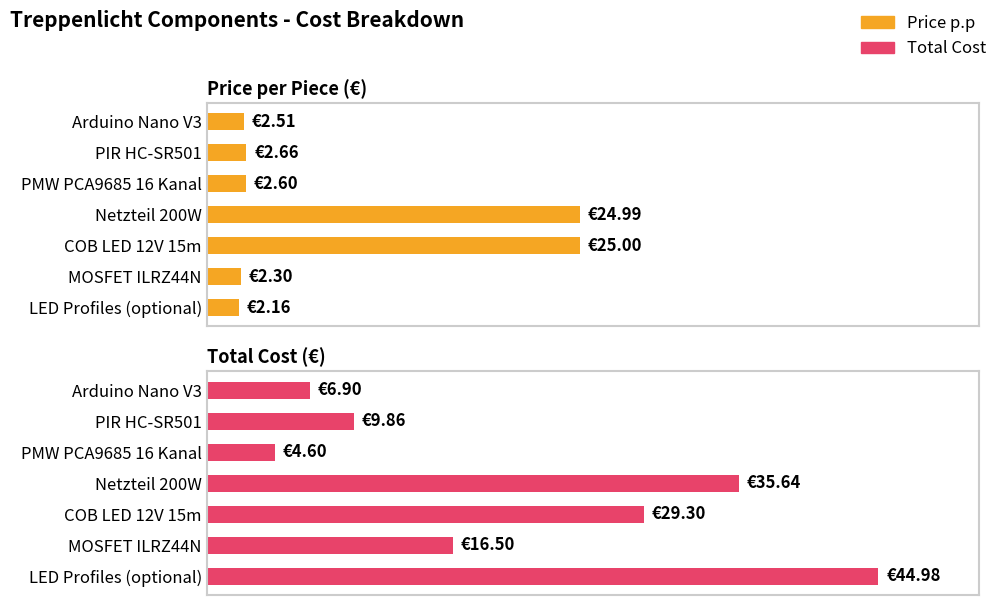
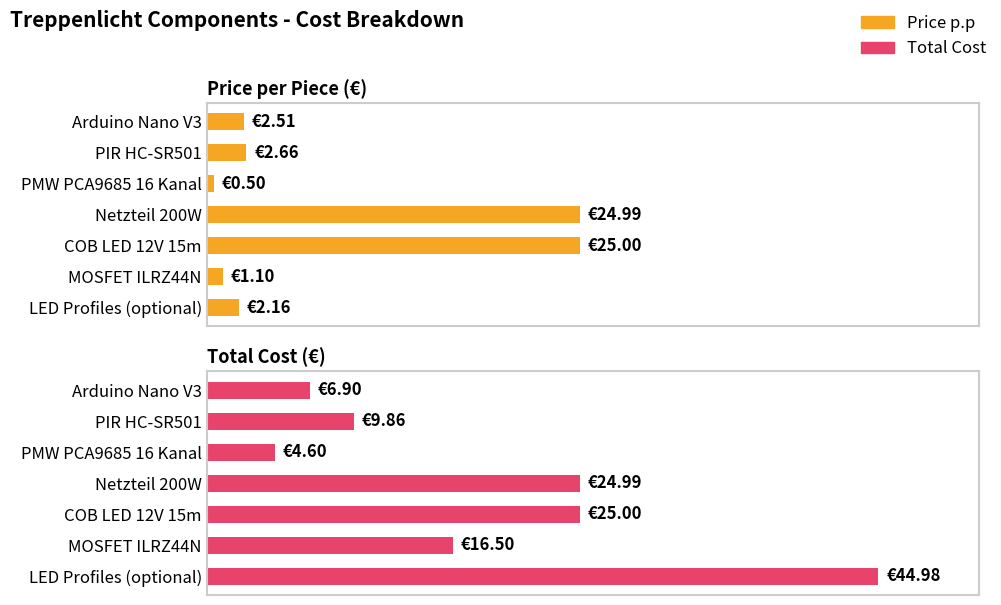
Price per Piece (€), PMW PCA9685 16 Kanal: €2.60 -> €0.50
Price per Piece (€), MOSFET ILRZ44N: €2.30 -> €1.10
Total Cost (€), Netzteil 200W: €35.64 -> €24.99
Total Cost (€), COB LED 12V 15m: €29.30 -> €25.00
